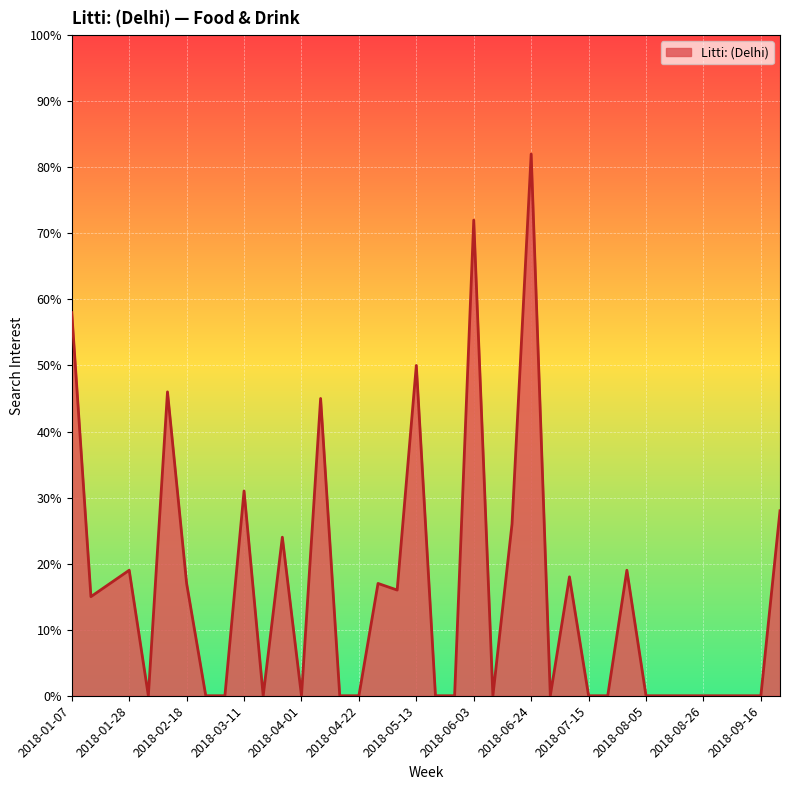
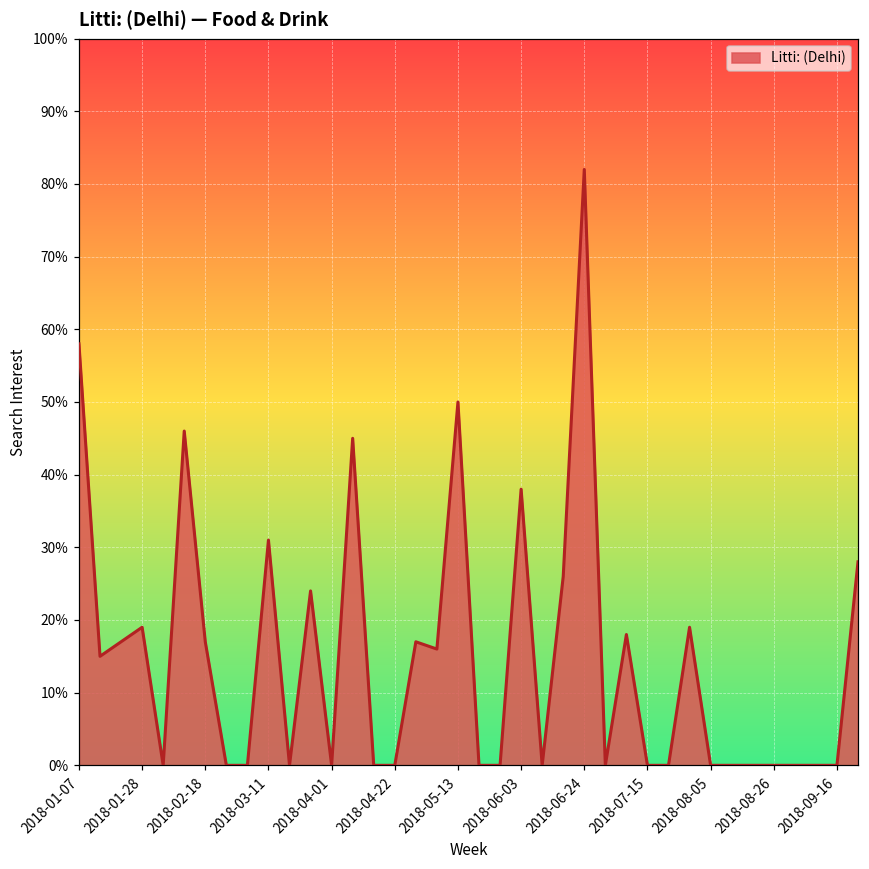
2018-06-03: 72% -> 38%
